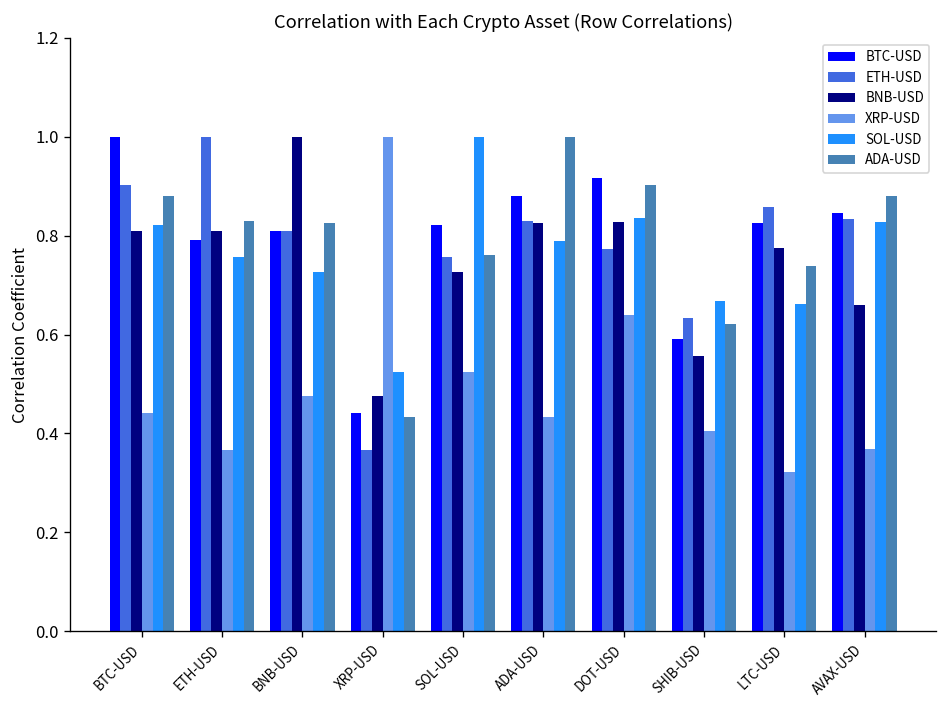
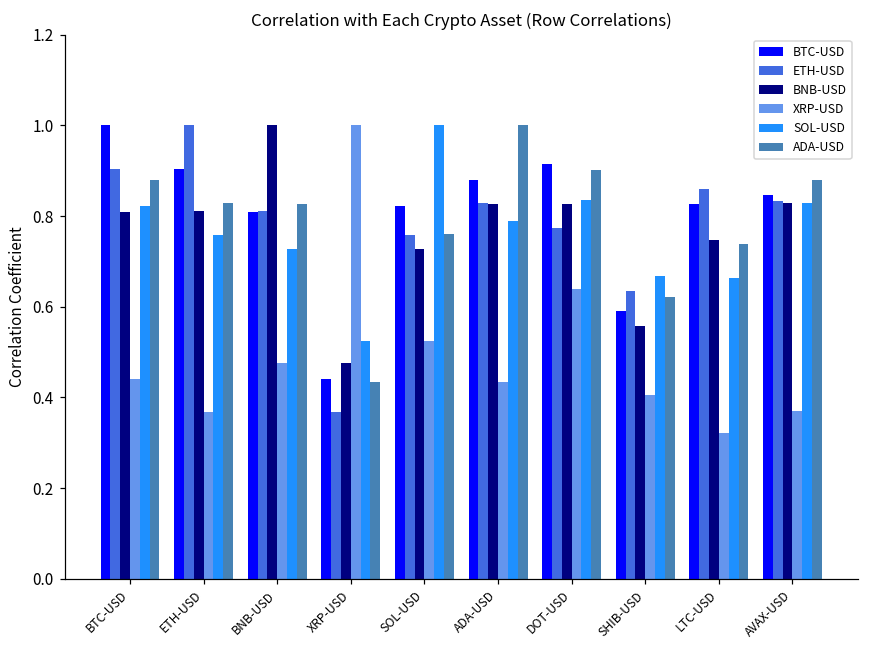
BTC-USD, ETH-USD: 0.79 -> 0.90
BNB-USD, LTC-USD: 0.78 -> 0.75
BNB-USD, AVAX-USD: 0.66 -> 0.83
